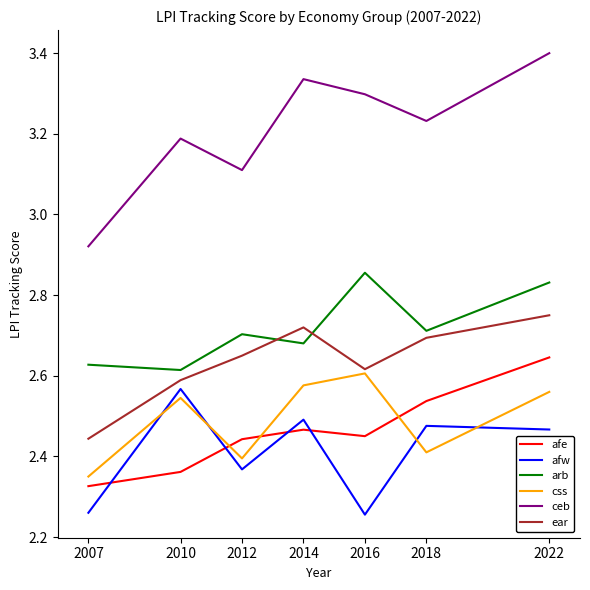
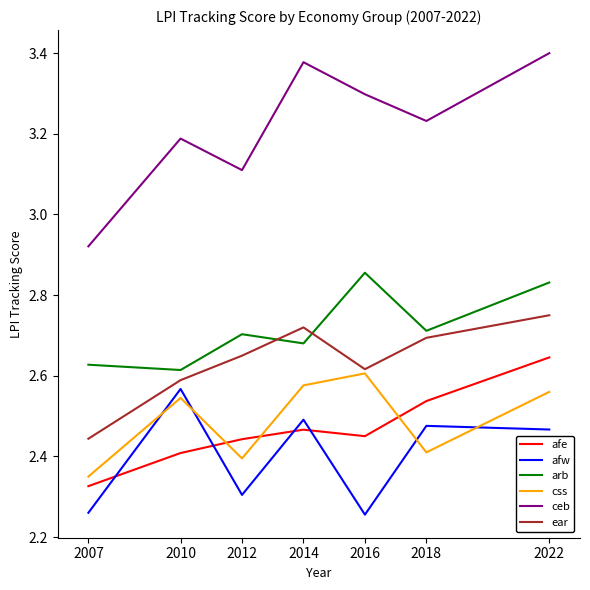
afe, 2010: 2.36 -> 2.41
afw, 2012: 2.37 -> 2.30
ceb, 2014: 3.34 -> 3.38
